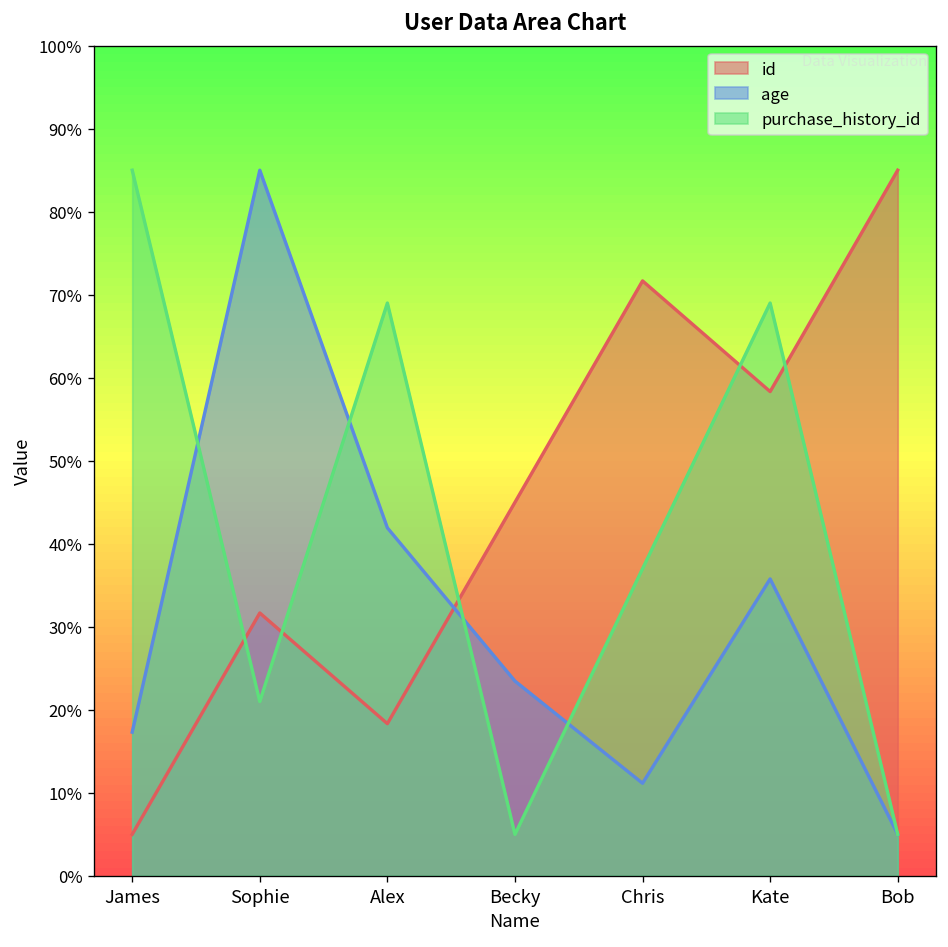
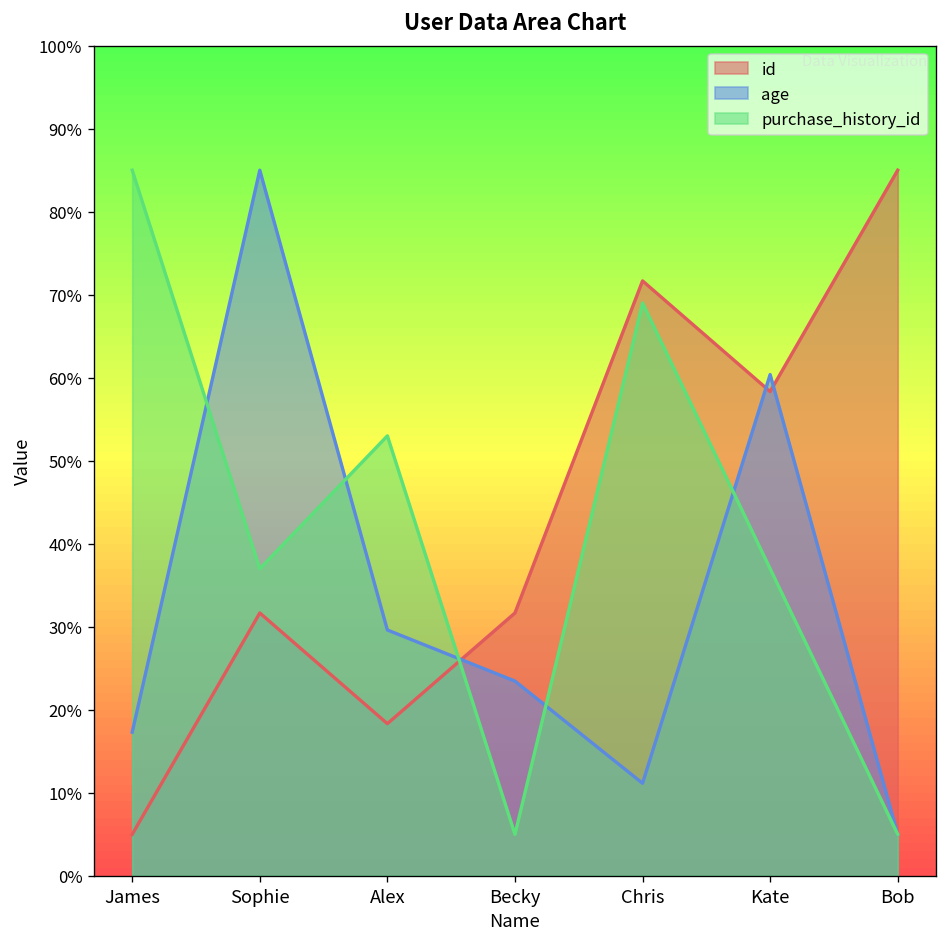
purchase_history_id, Sophie: 21% -> 37%
age, Alex: 42% -> 30%
purchase_history_id, Alex: 69% -> 53%
id, Becky: 45% -> 32%
purchase_history_id, Chris: 37% -> 69%
age, Kate: 36% -> 60%
purchase_history_id, Kate: 69% -> 37%
